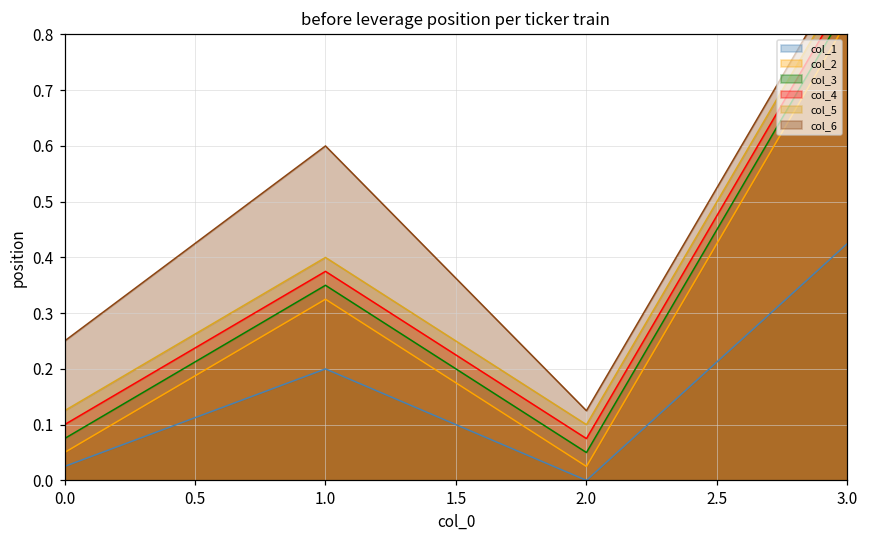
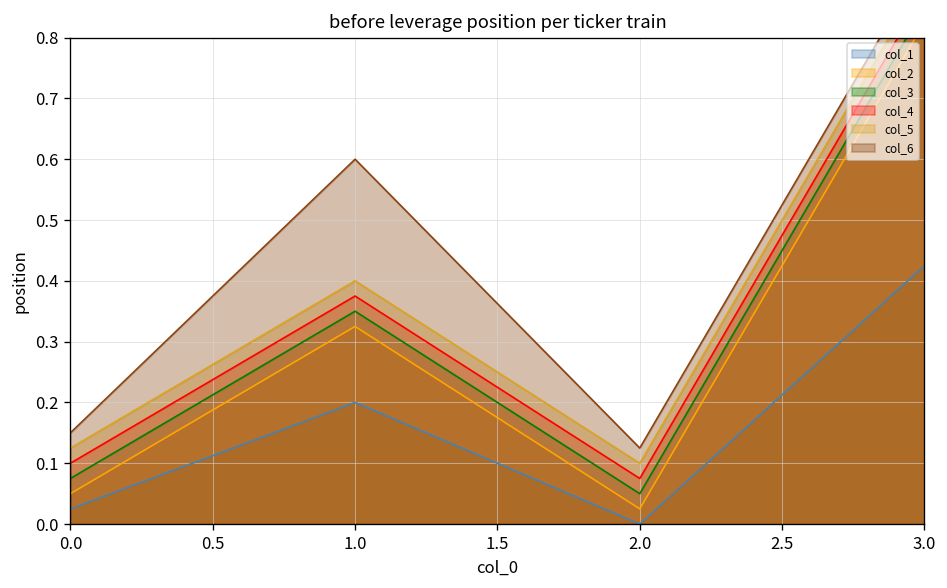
col_6, 0.0: 0.25 -> 0.15
